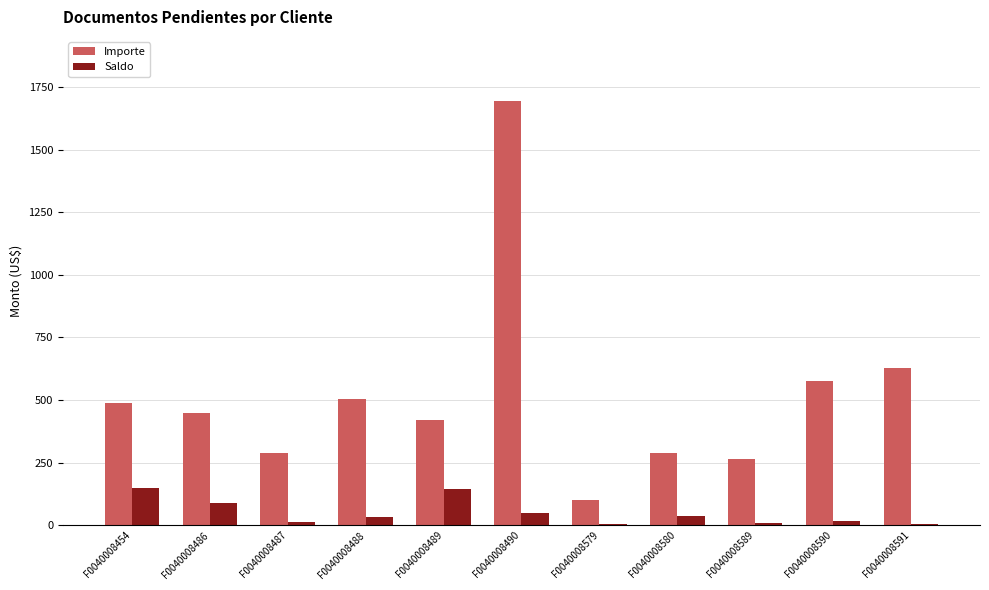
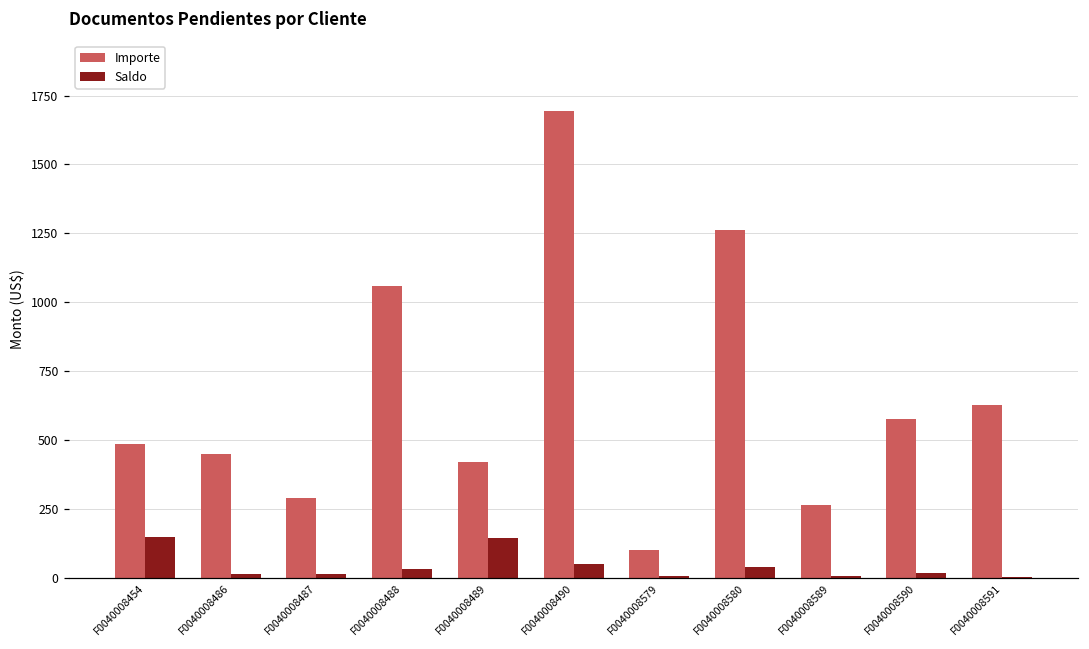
Saldo, F0040008486: 90 -> 10
Importe, F0040008488: 500 -> 1060
Importe, F0040008580: 290 -> 1260
